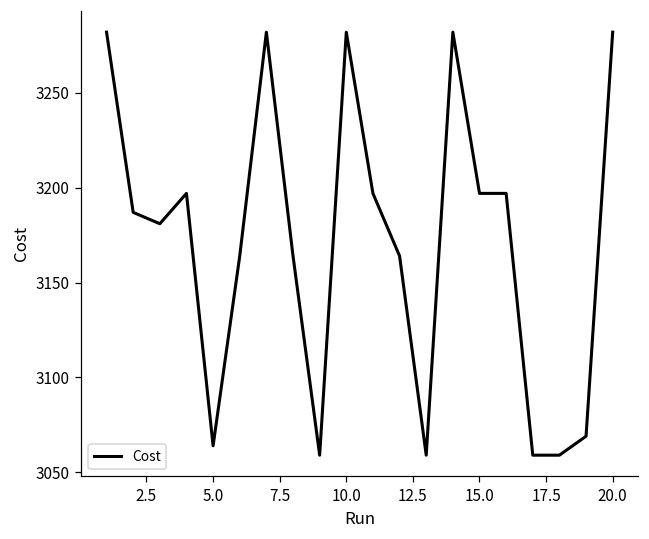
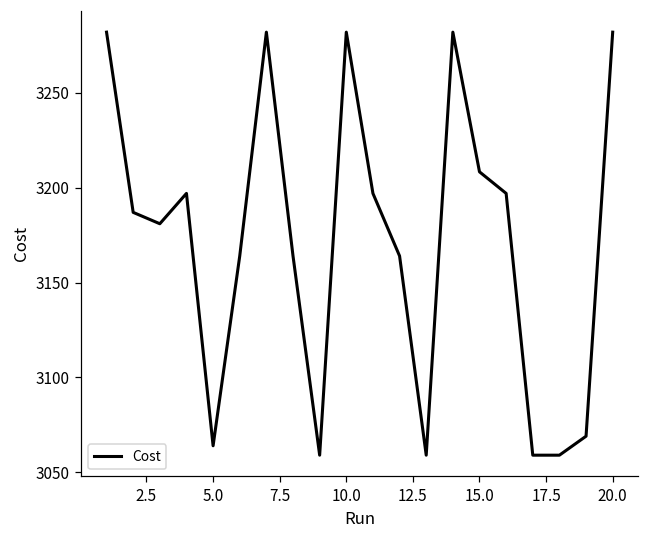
15.0: 3197 -> 3208
